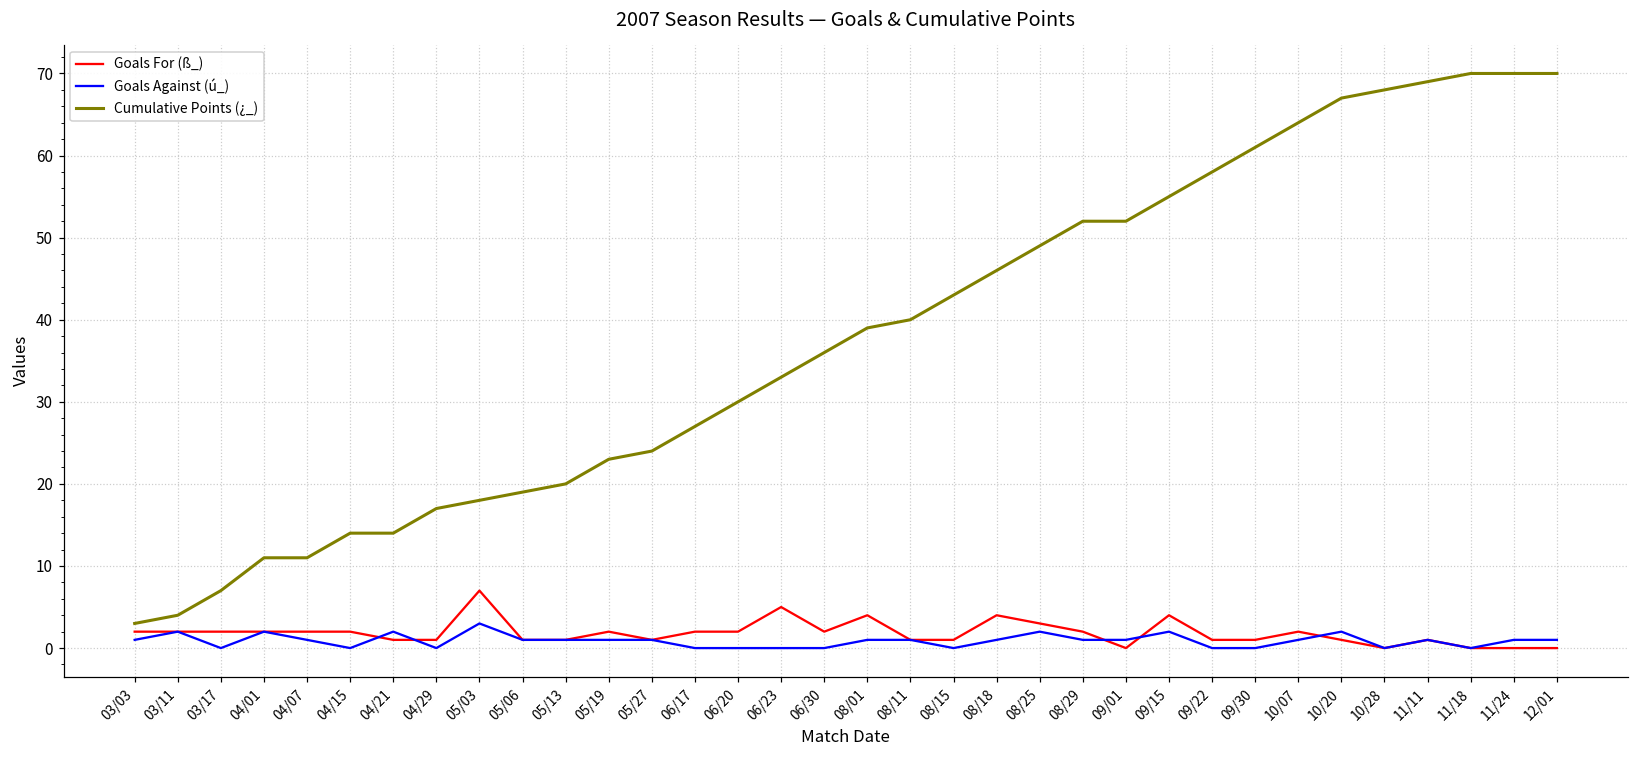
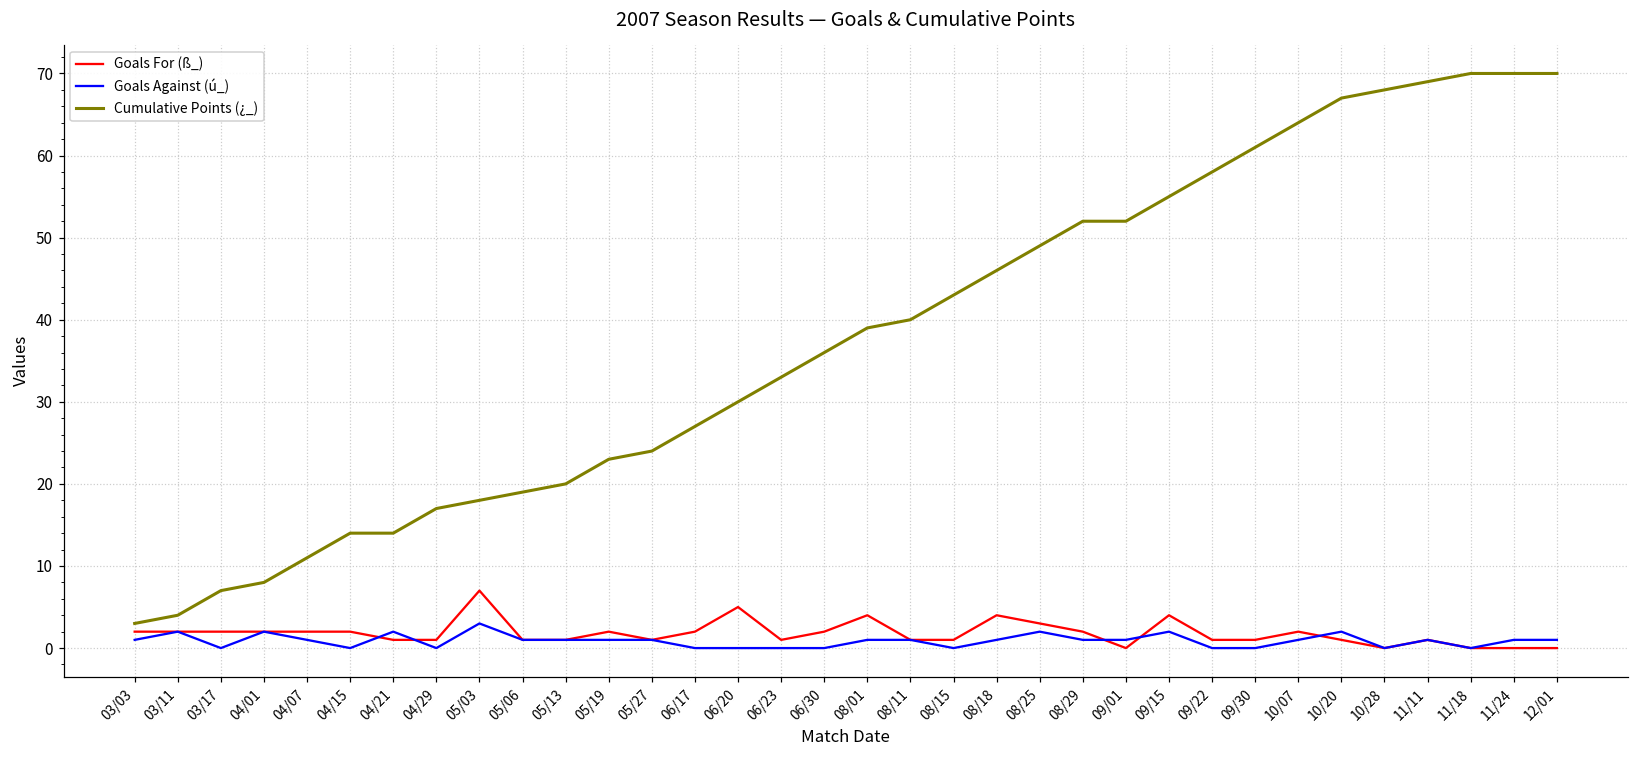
Cumulative Points (¿_), 04/01: 11 -> 8
Goals For (ß_), 06/20: 2 -> 5
Goals For (ß_), 06/23: 5 -> 1
